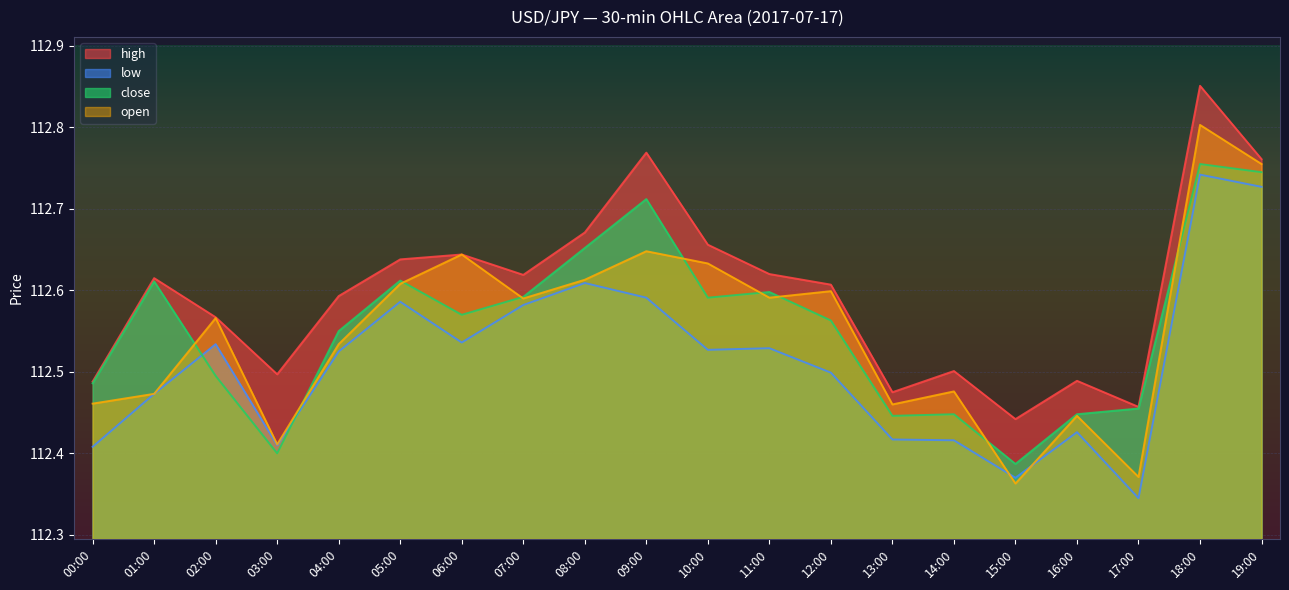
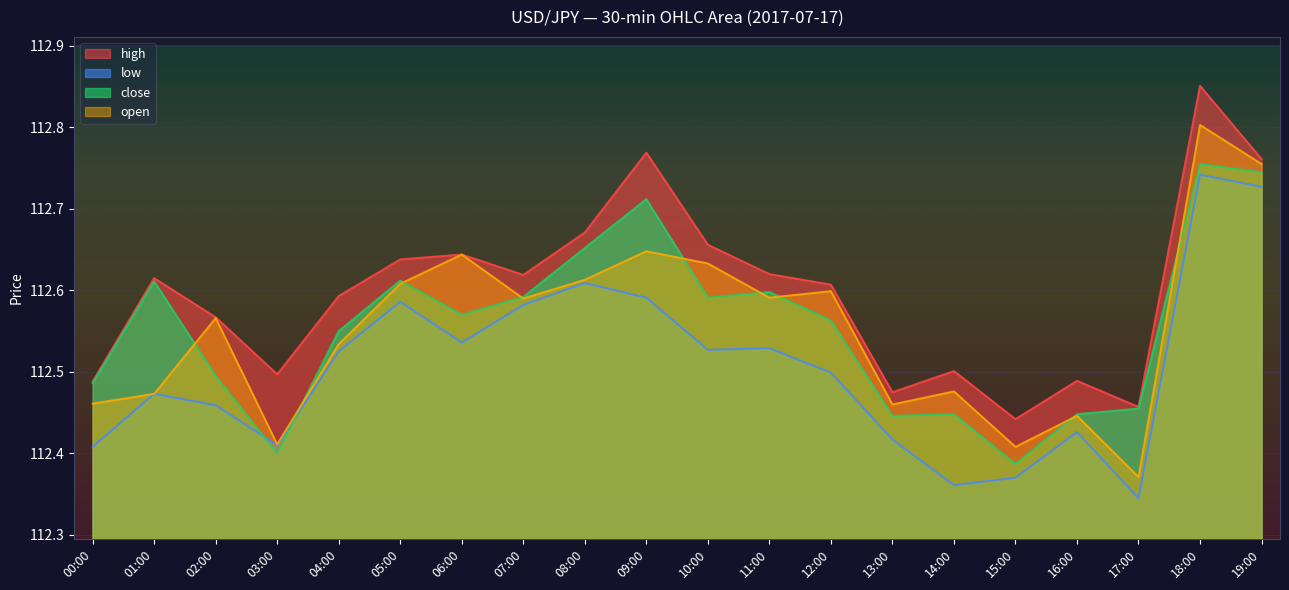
low, 02:00: 112.53 -> 112.46
low, 14:00: 112.42 -> 112.36
open, 15:00: 112.36 -> 112.41
